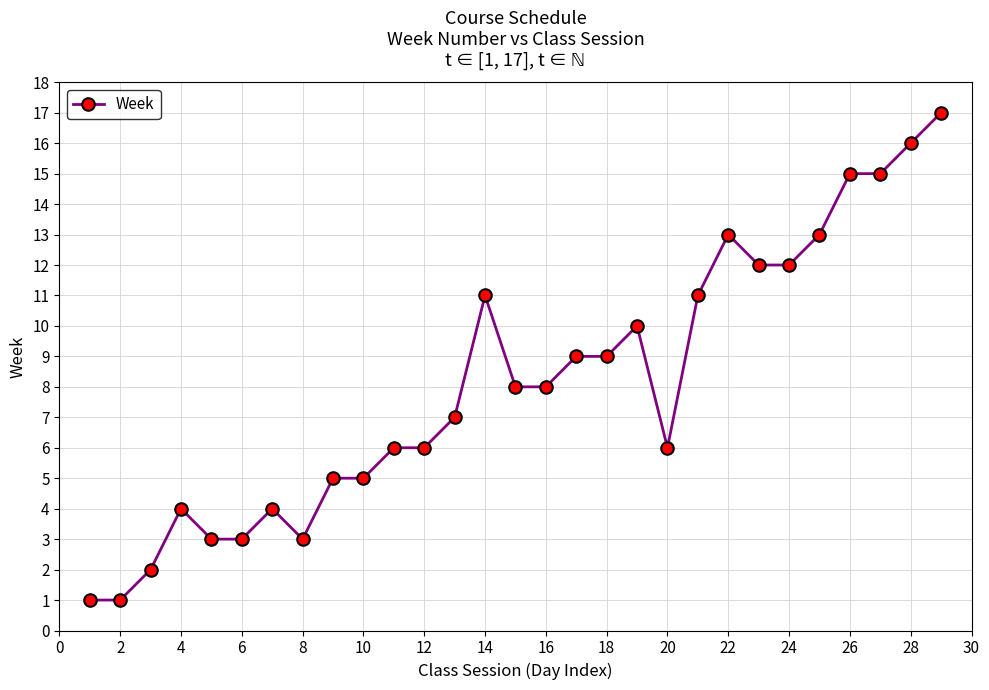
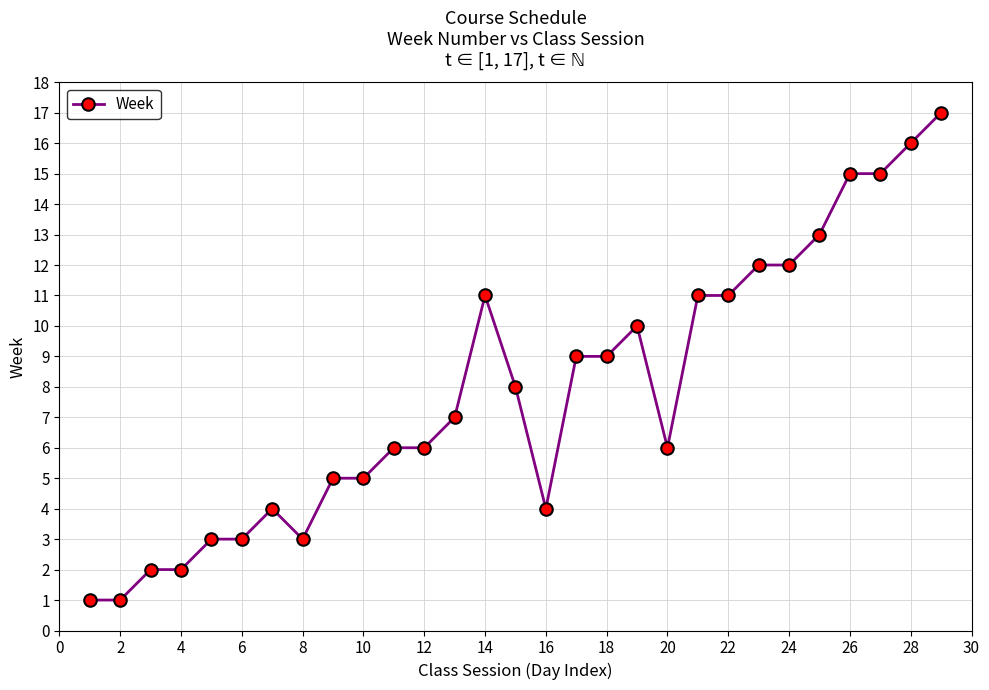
4: 4 -> 2
16: 8 -> 4
22: 13 -> 11
